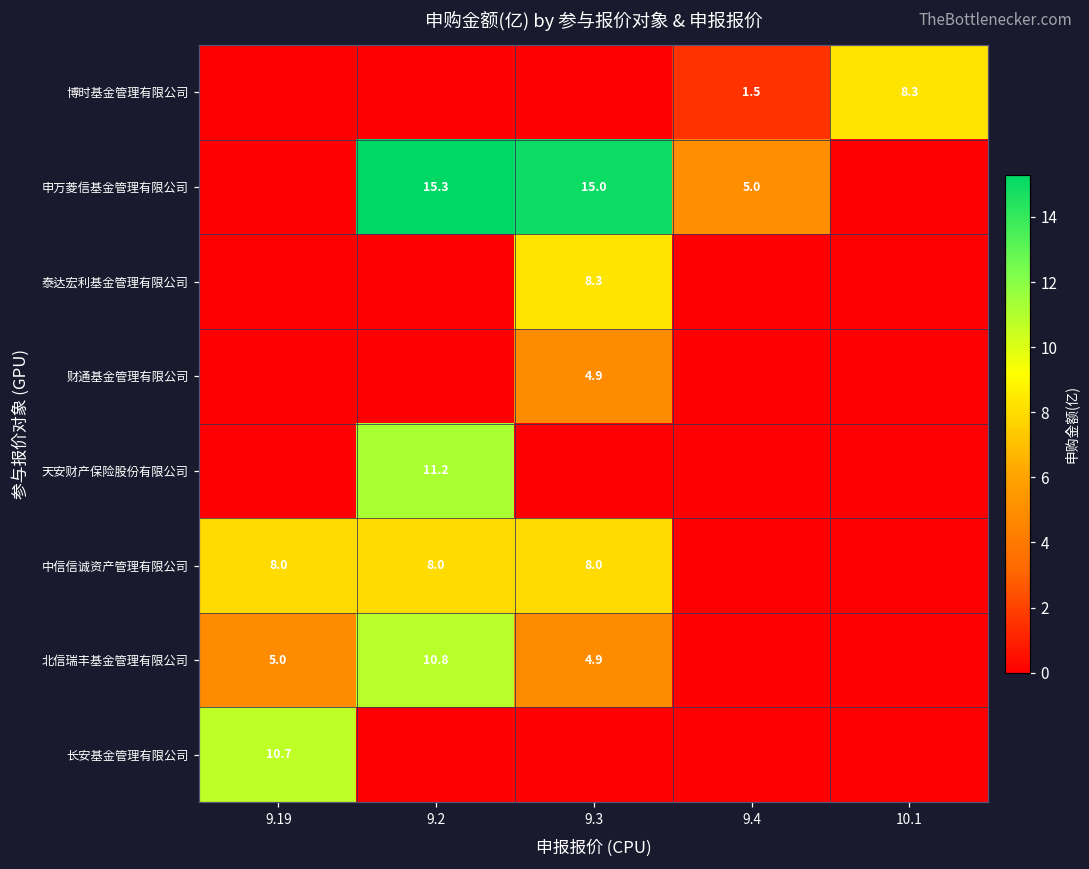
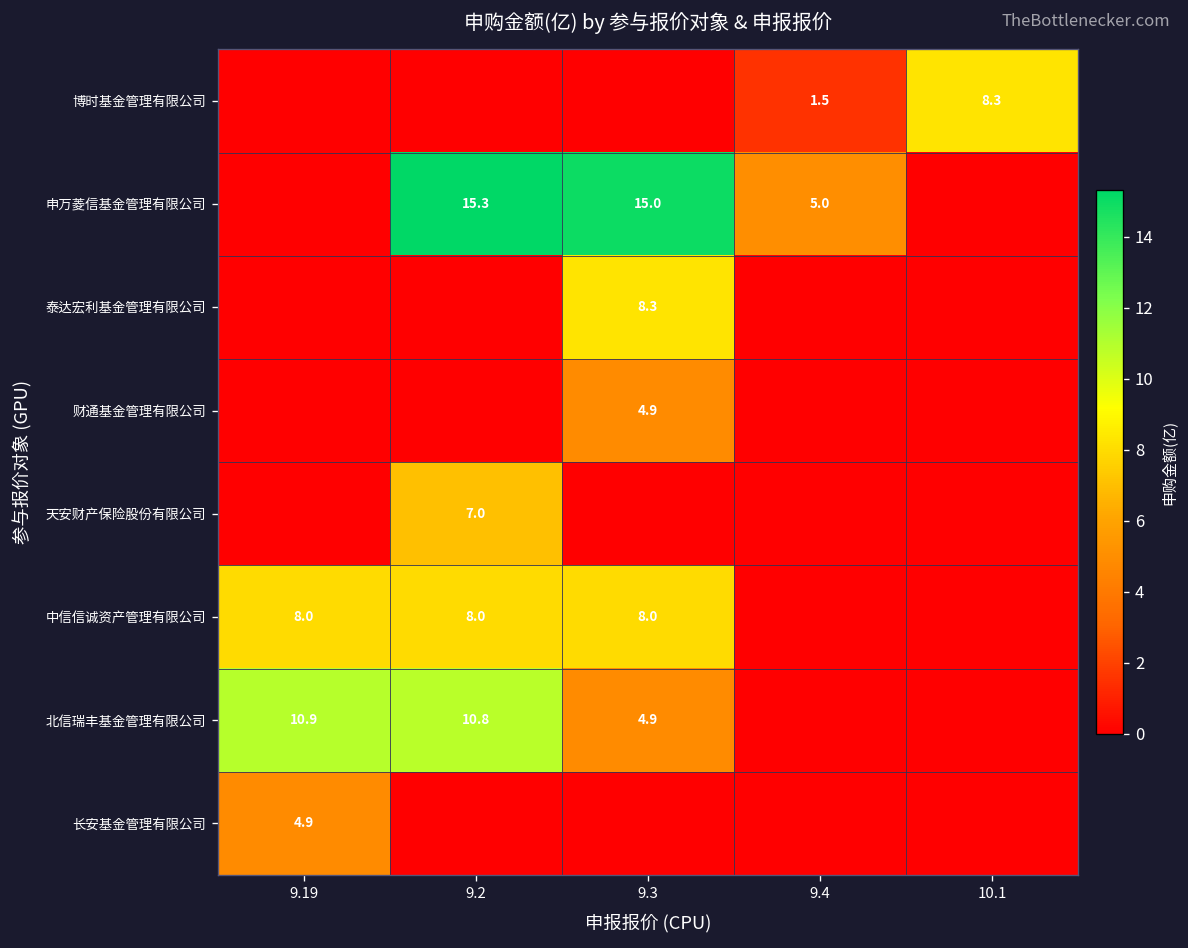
天安财产保险股份有限公司, 9.2: 11.2 -> 7.0
北信瑞丰基金管理有限公司, 9.19: 5.0 -> 10.9
长安基金管理有限公司, 9.19: 10.7 -> 4.9
